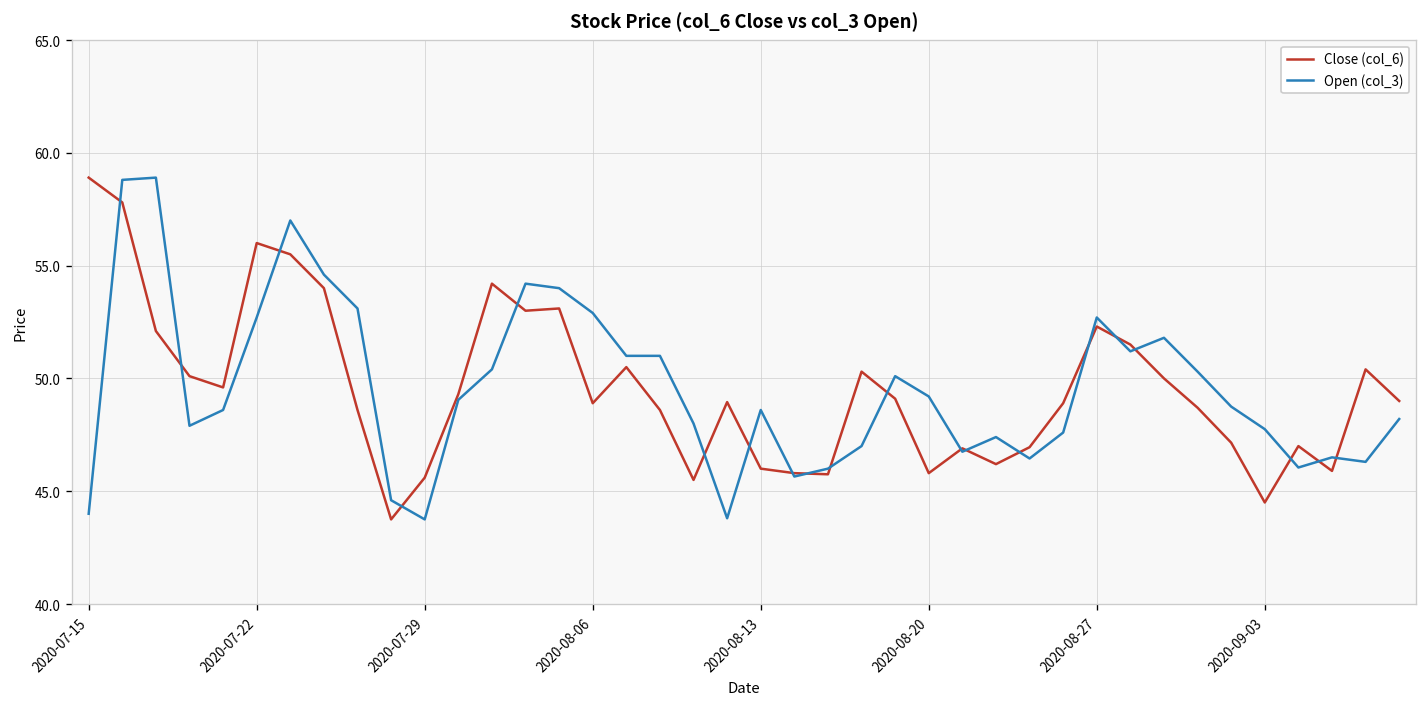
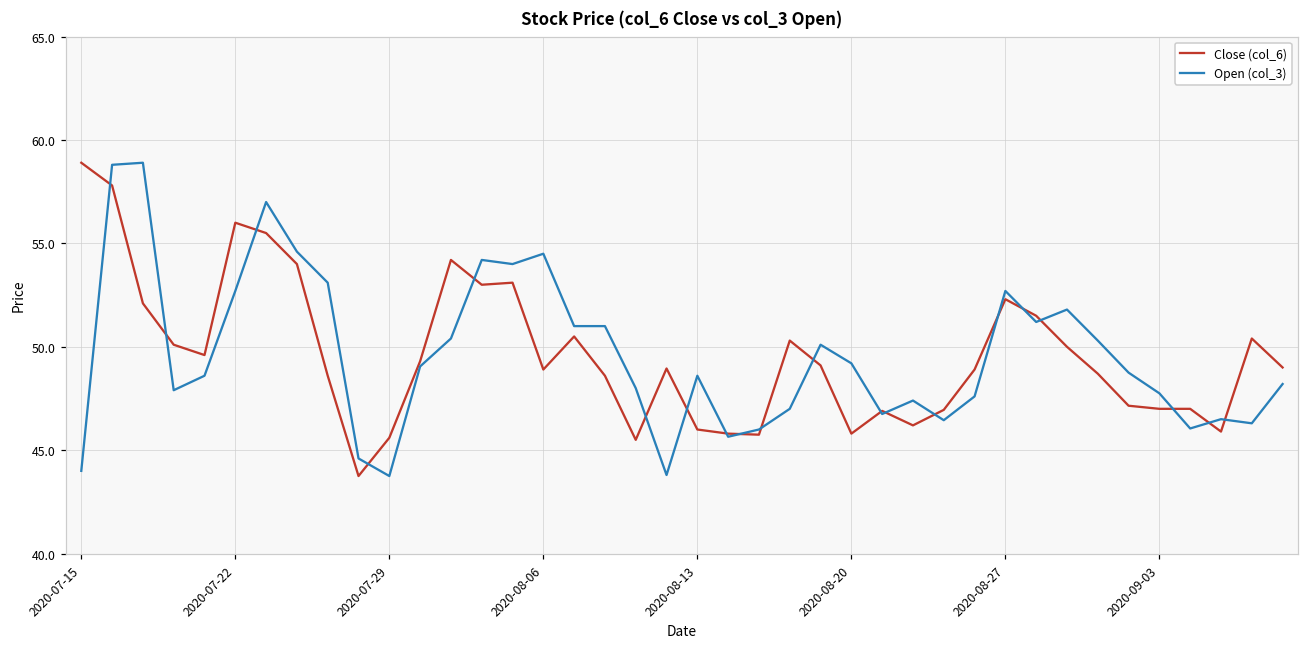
Open (col_3), 2020-08-06: 52.9 -> 54.5
Close (col_6), 2020-09-03: 44.5 -> 47.0
